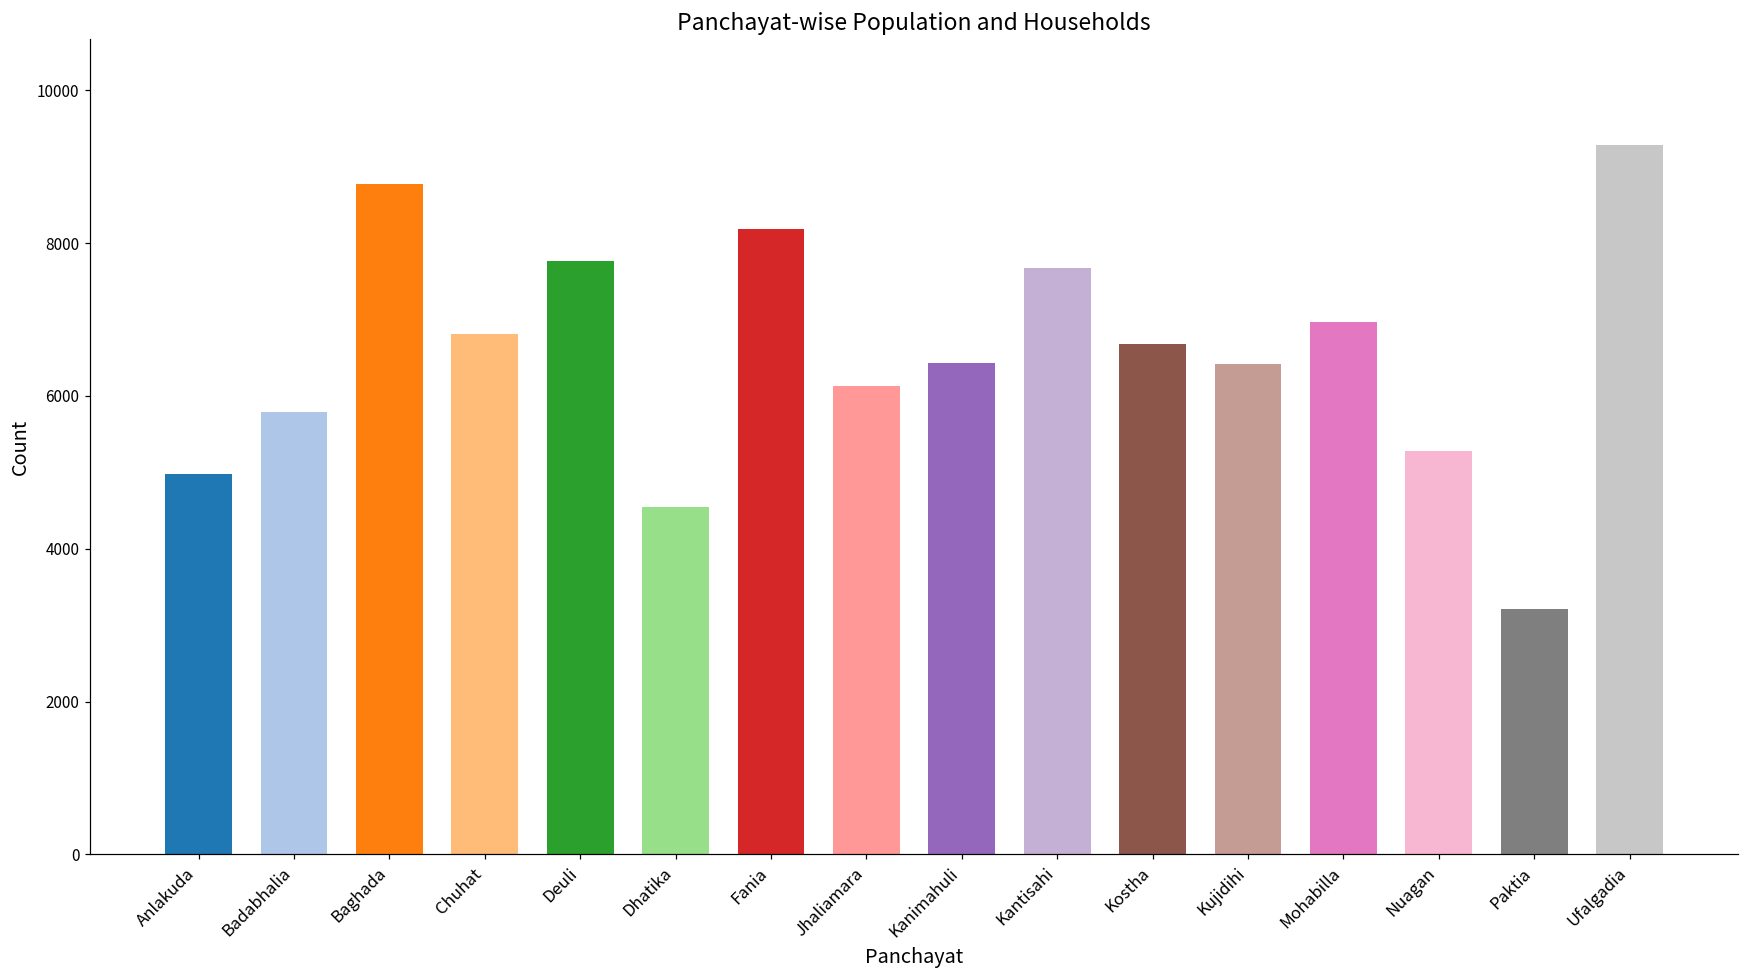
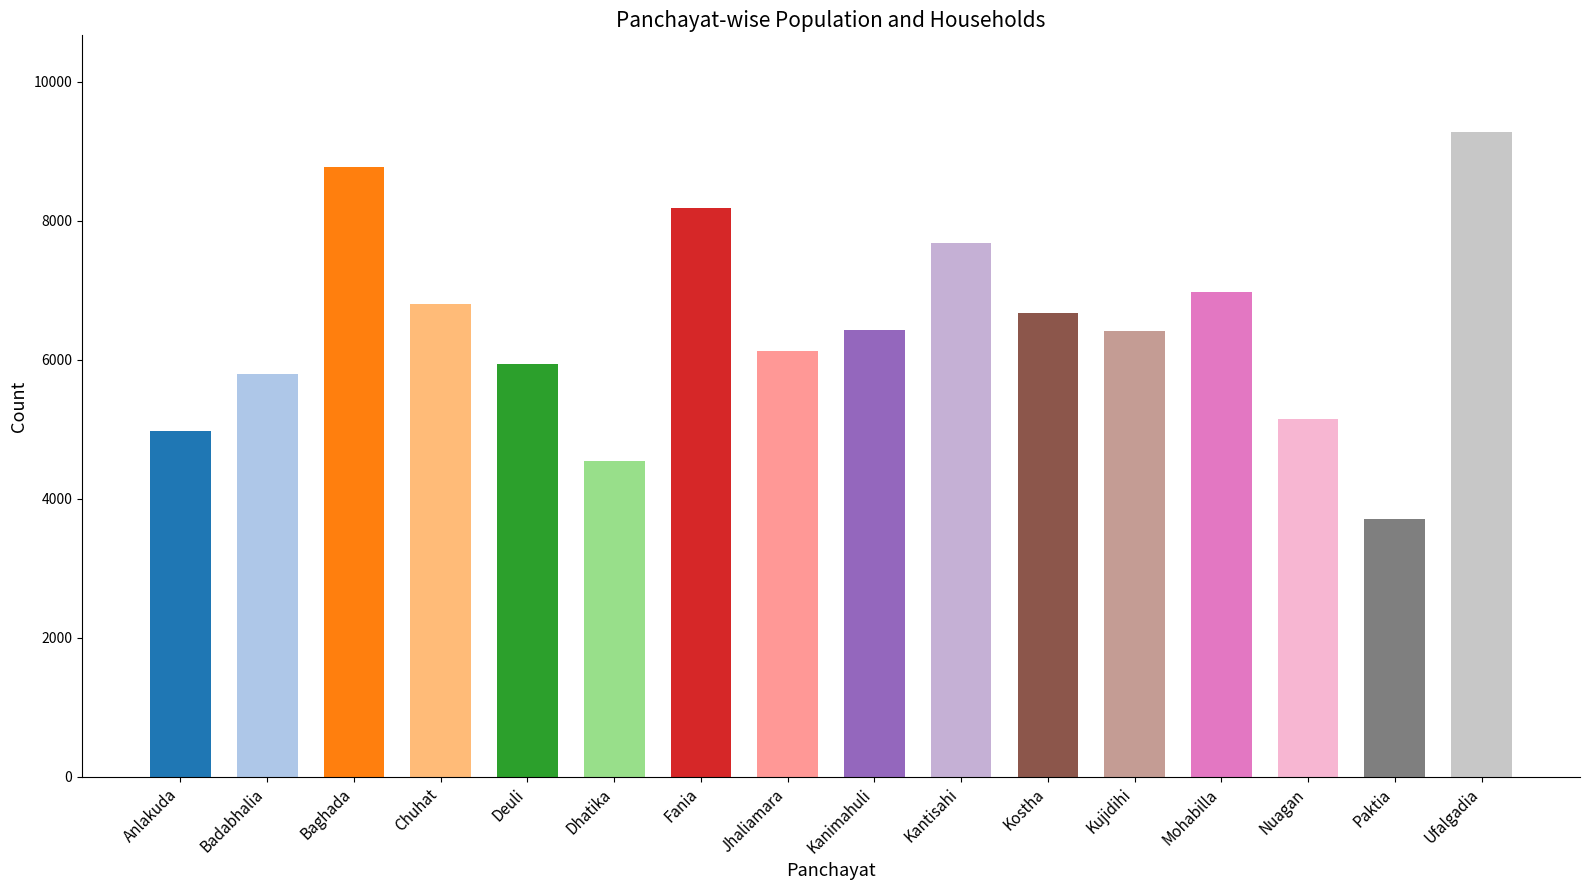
Deuli: 7800 -> 5900
Nuagan: 5300 -> 5100
Paktia: 3200 -> 3700
